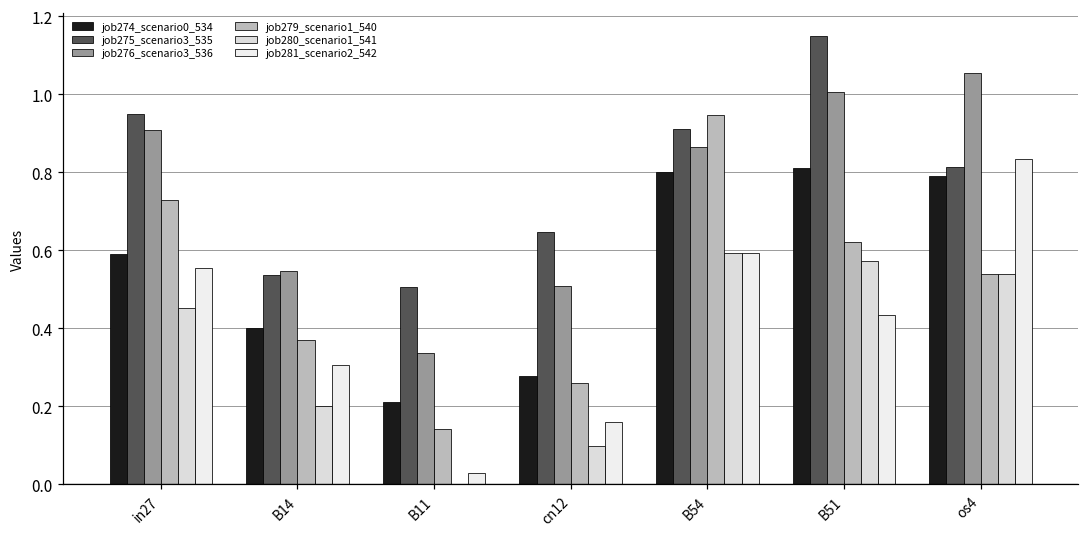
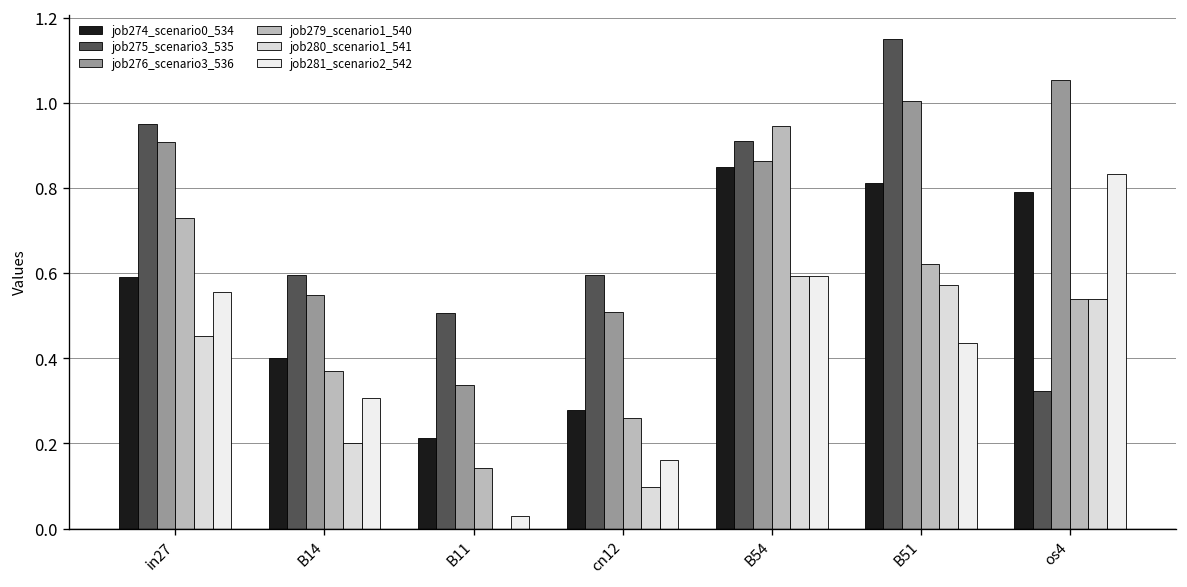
job275_scenario3_535, B14: 0.54 -> 0.60
job275_scenario3_535, cn12: 0.65 -> 0.60
job274_scenario0_534, B54: 0.80 -> 0.85
job275_scenario3_535, os4: 0.81 -> 0.32
